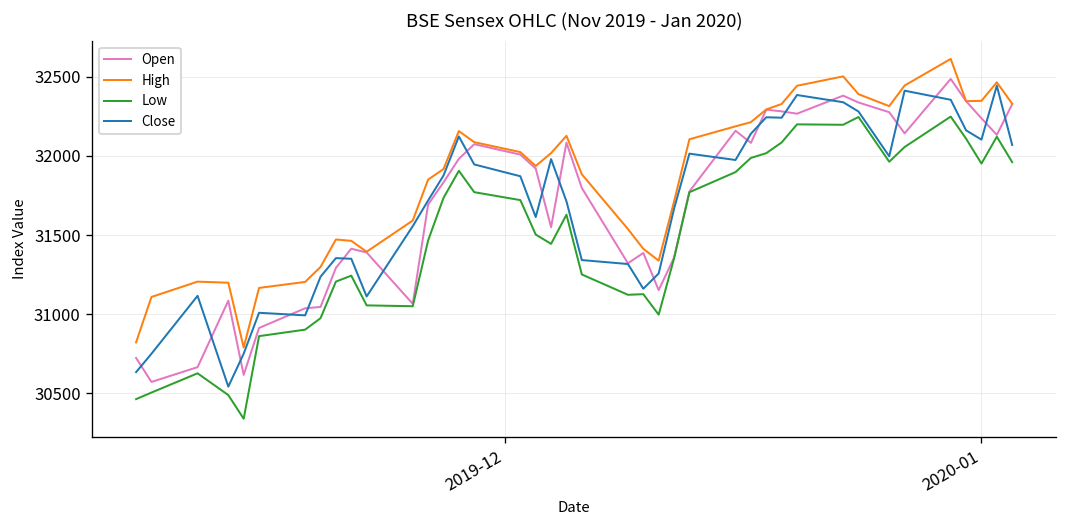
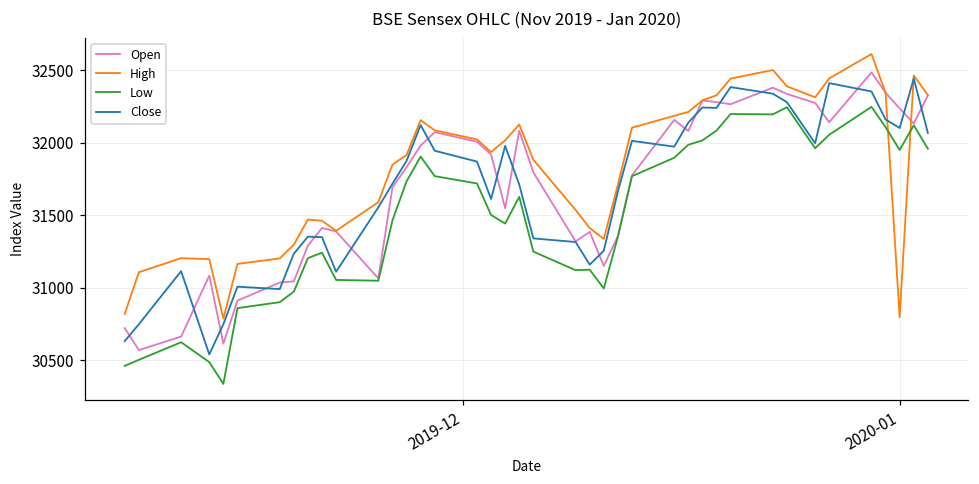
High, 2020-01: 32350 -> 30800
